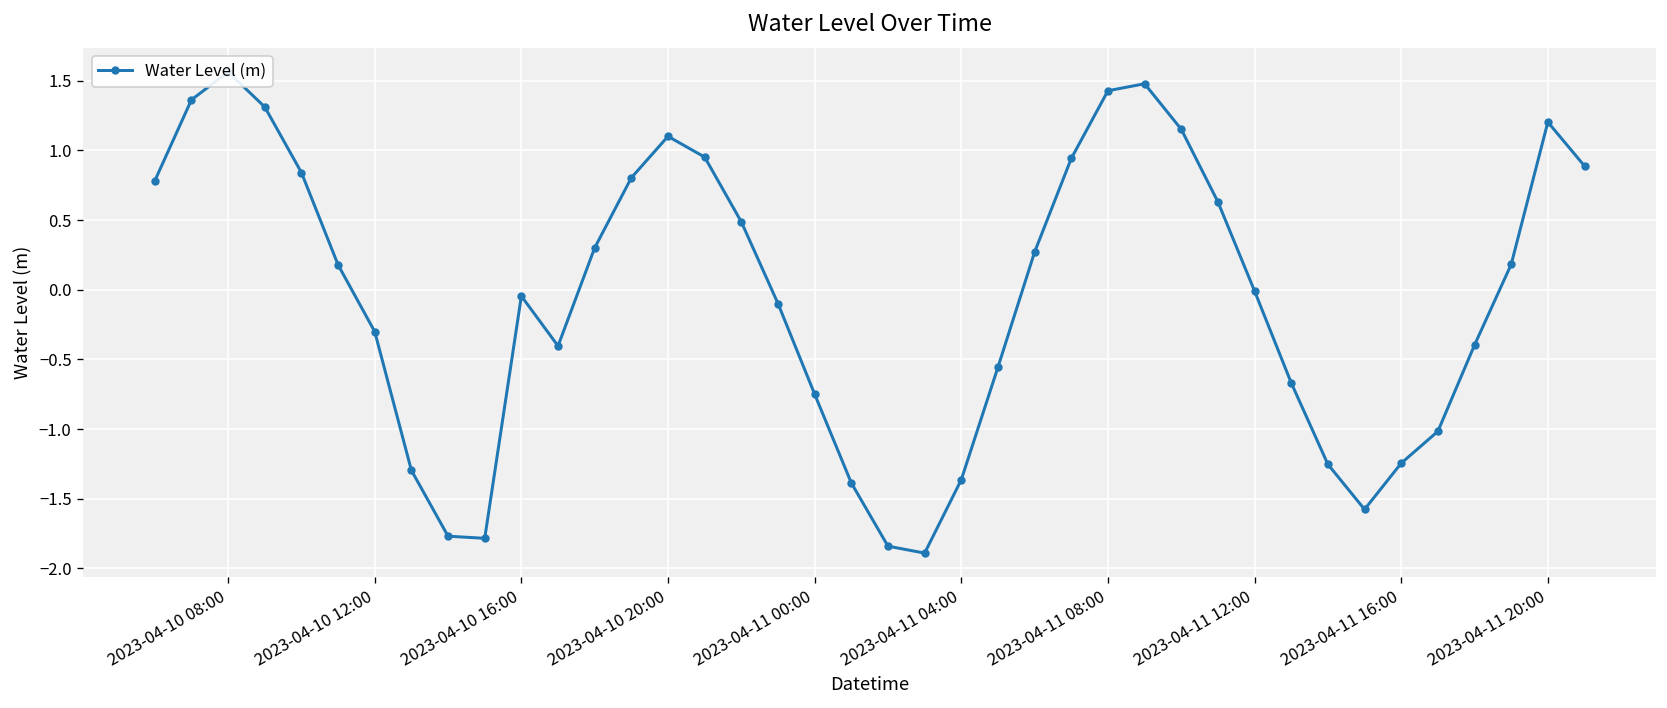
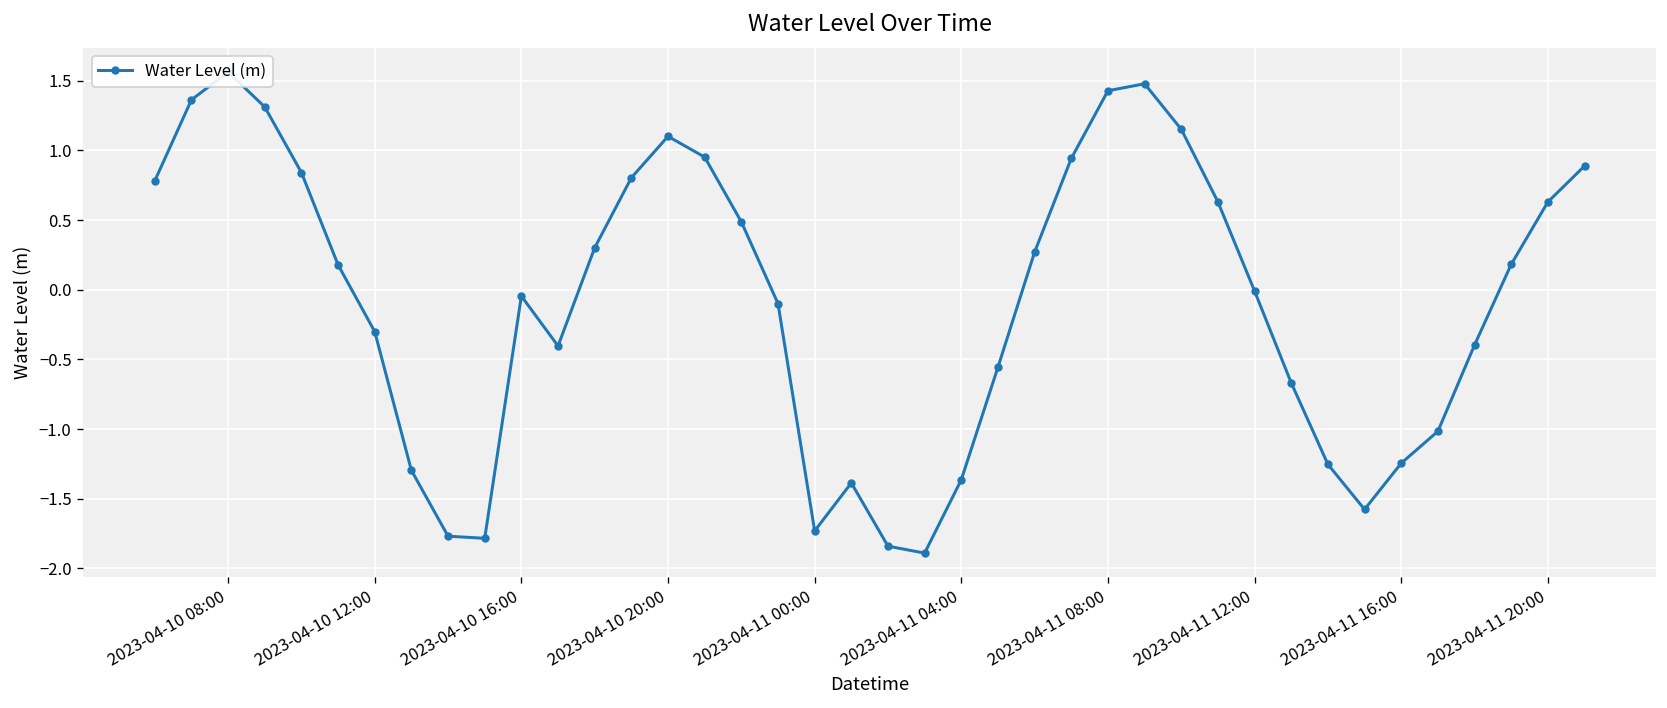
2023-04-11 00:00: -0.75 -> -1.73
2023-04-11 20:00: 1.20 -> 0.63
